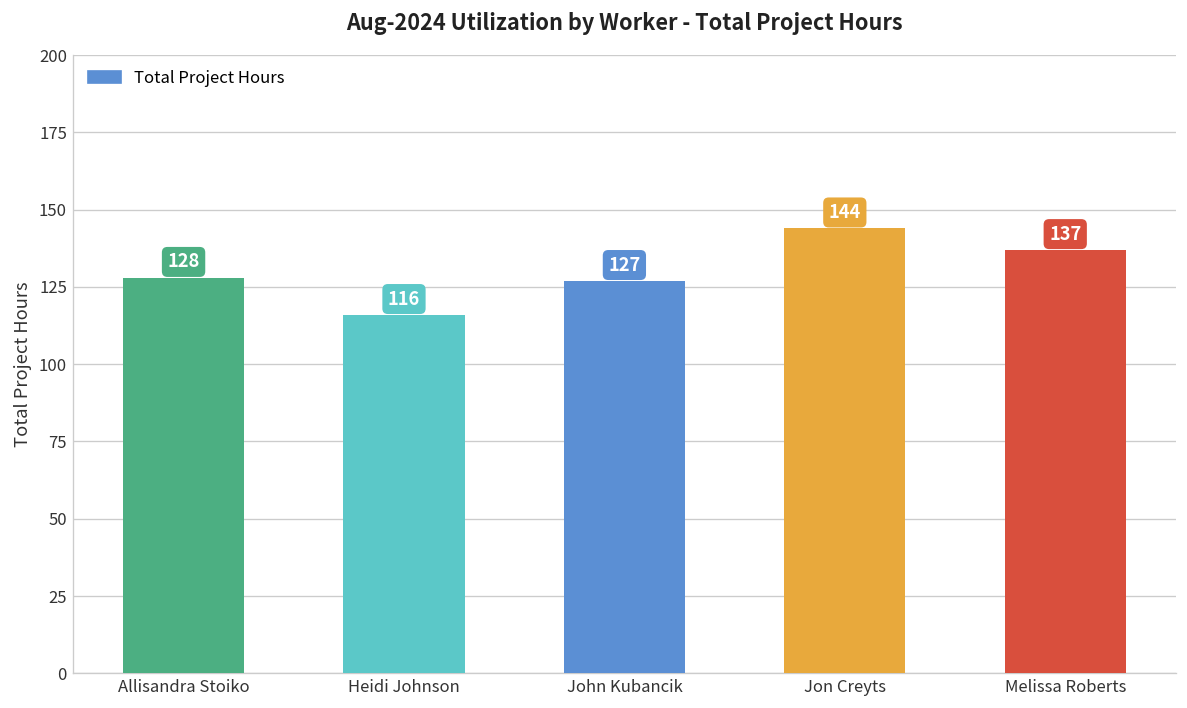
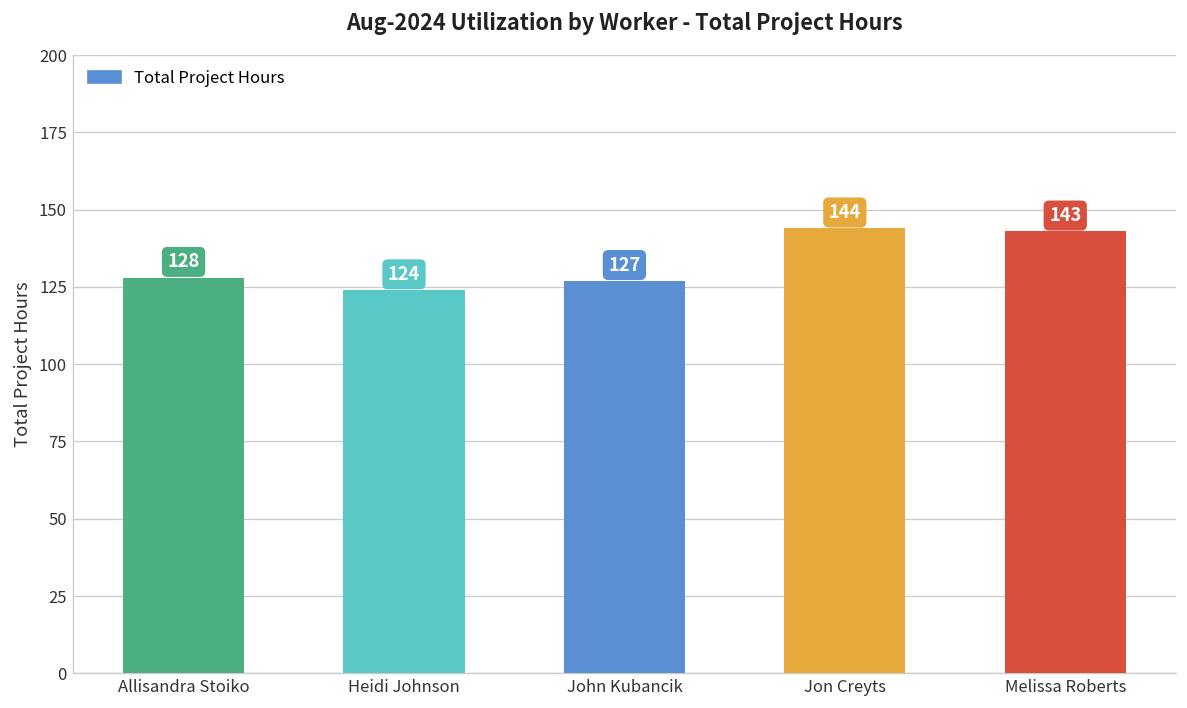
Heidi Johnson: 116 -> 124
Melissa Roberts: 137 -> 143
